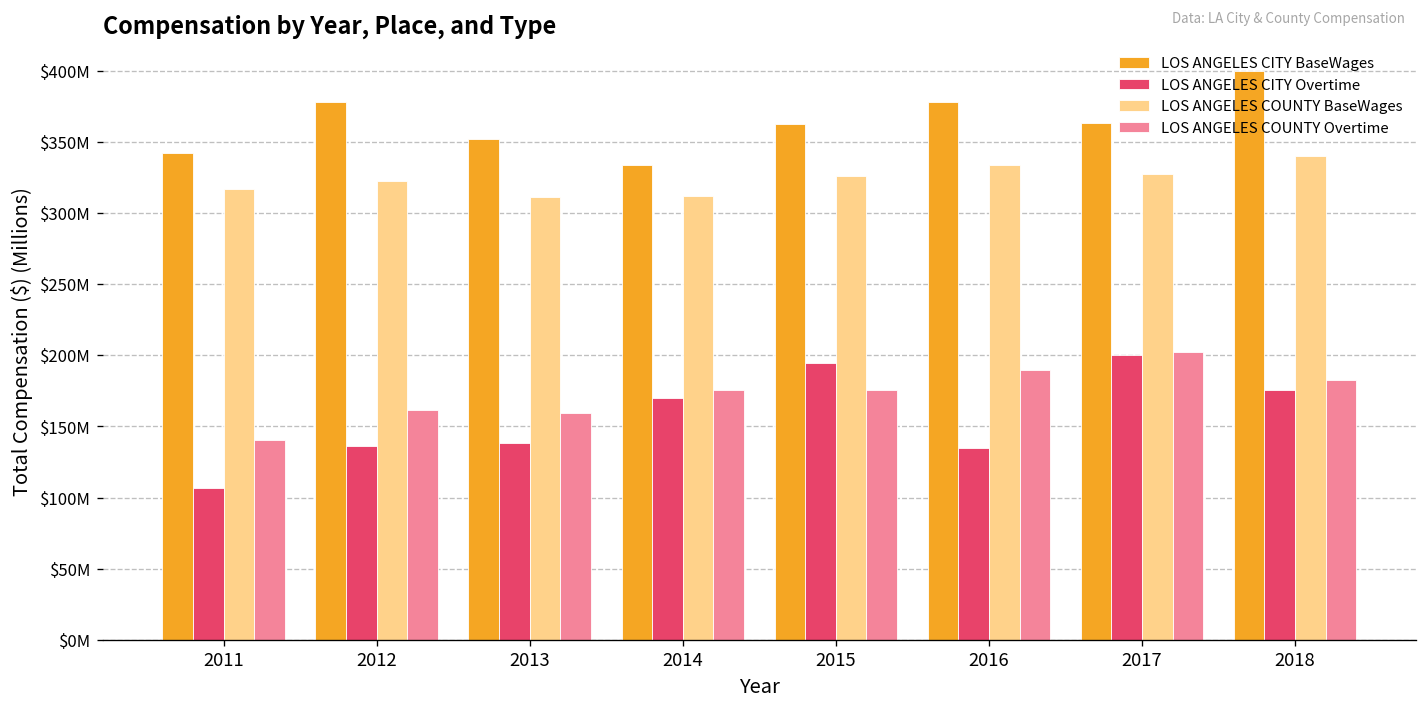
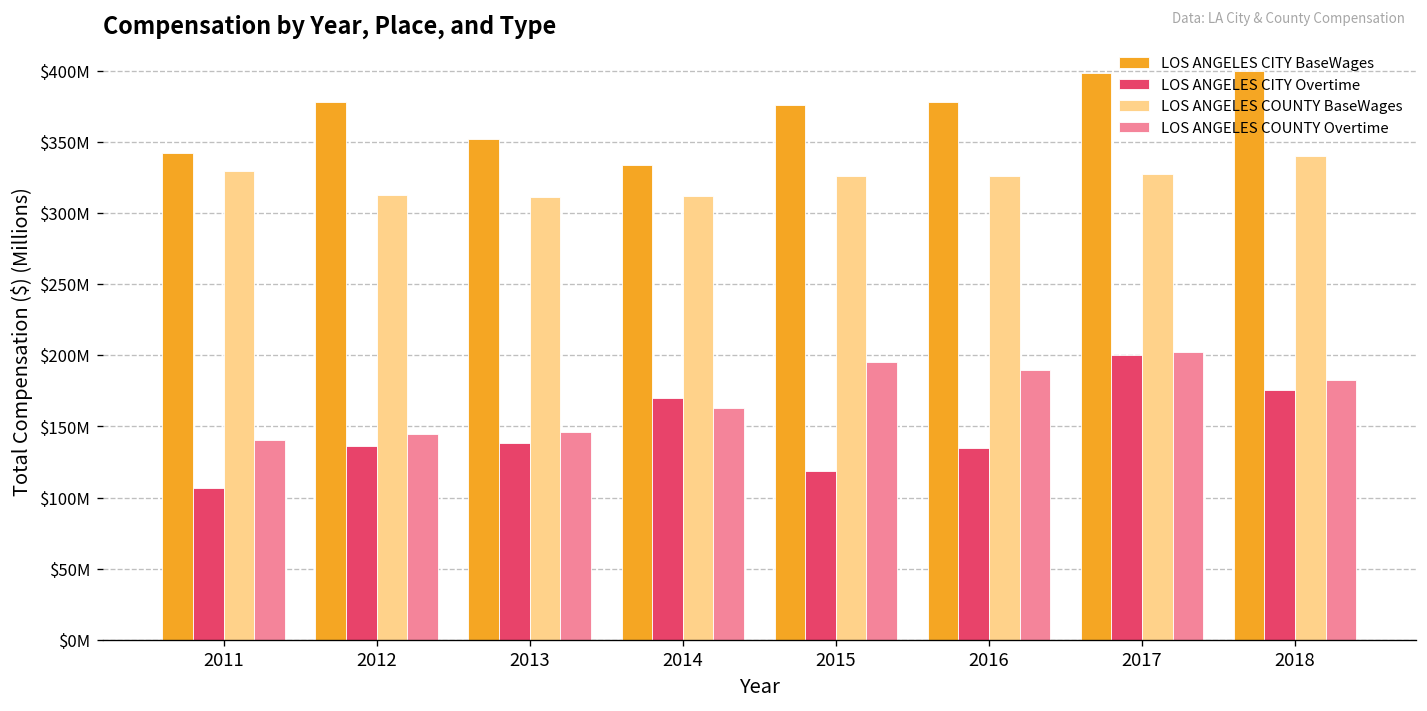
LOS ANGELES COUNTY BaseWages, 2011: $317000000 -> $329000000
LOS ANGELES COUNTY BaseWages, 2012: $323000000 -> $313000000
LOS ANGELES COUNTY Overtime, 2012: $162000000 -> $145000000
LOS ANGELES COUNTY Overtime, 2013: $160000000 -> $146000000
LOS ANGELES COUNTY Overtime, 2014: $175000000 -> $163000000
LOS ANGELES CITY BaseWages, 2015: $363000000 -> $376000000
LOS ANGELES CITY Overtime, 2015: $195000000 -> $119000000
LOS ANGELES COUNTY Overtime, 2015: $176000000 -> $195000000
LOS ANGELES COUNTY BaseWages, 2016: $334000000 -> $326000000
LOS ANGELES CITY BaseWages, 2017: $364000000 -> $399000000
